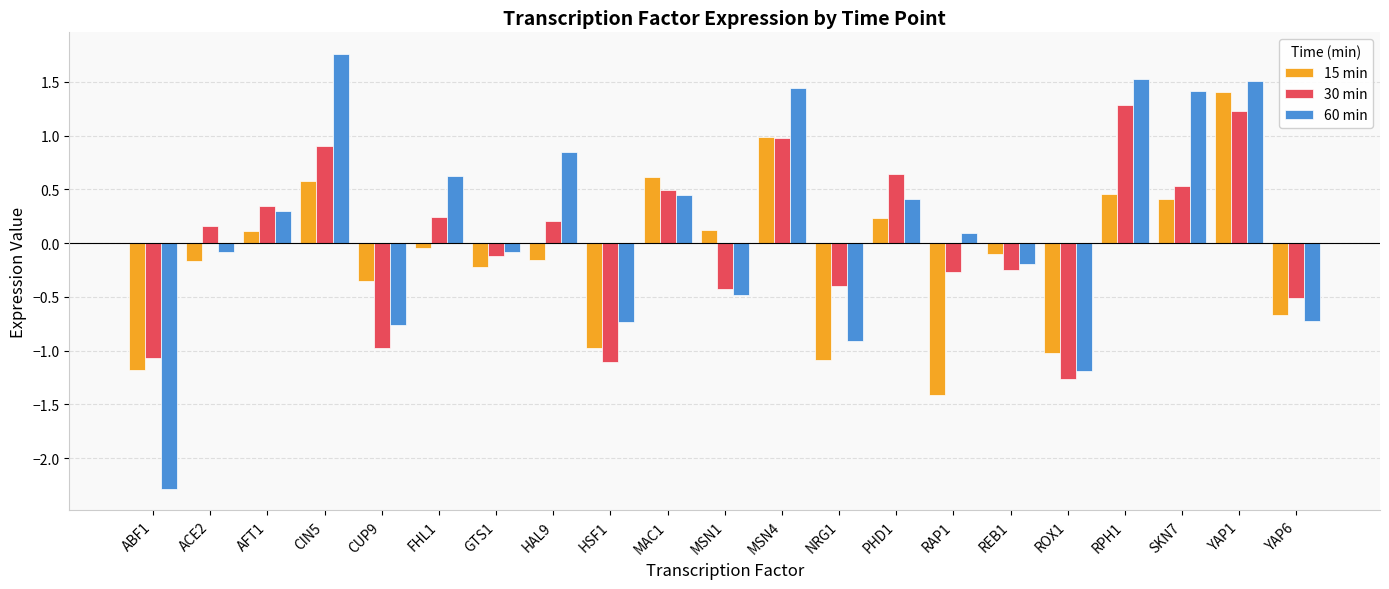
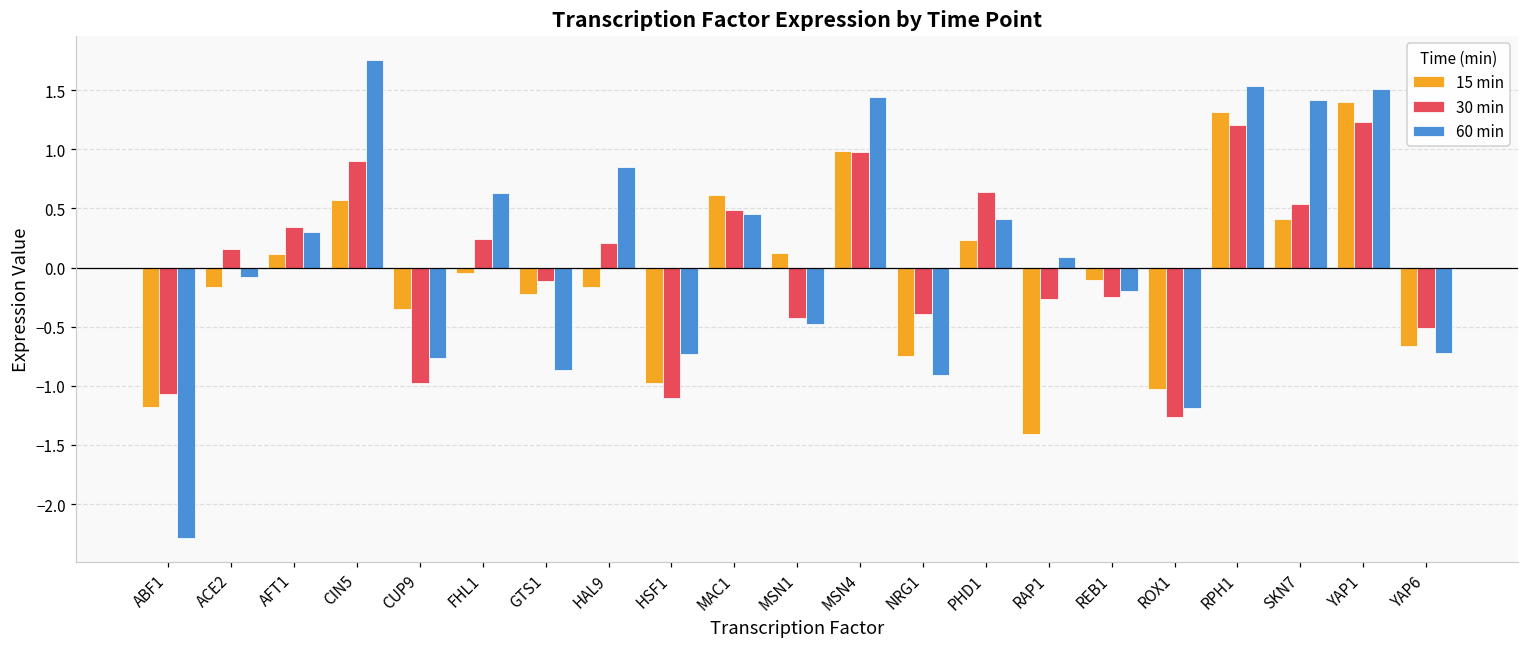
60 min, GTS1: -0.09 -> -0.87
15 min, NRG1: -1.09 -> -0.75
15 min, RPH1: 0.45 -> 1.32
30 min, RPH1: 1.29 -> 1.21
